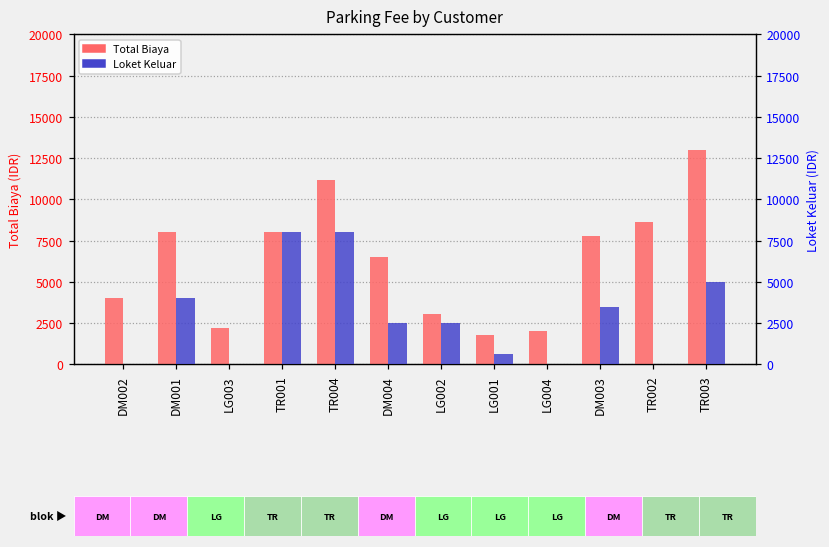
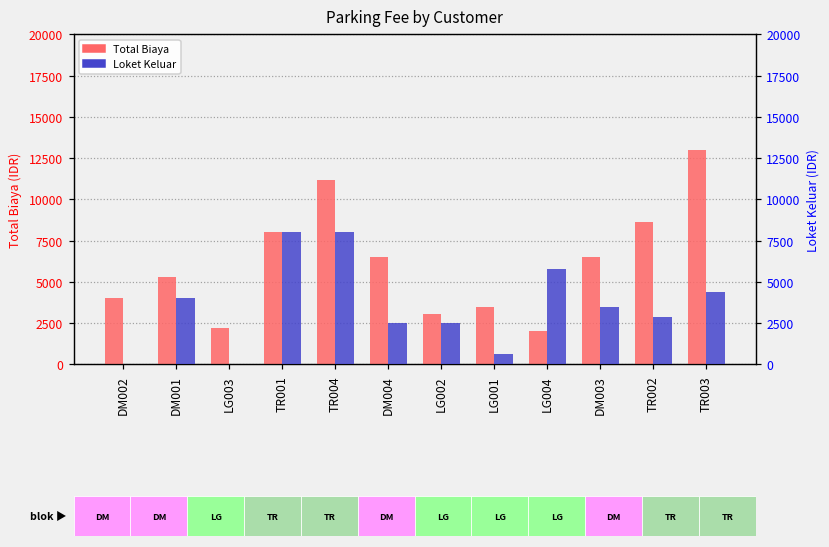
Total Biaya, DM001: 8000 -> 5300
Total Biaya, LG001: 1800 -> 3500
Total Biaya, DM003: 7800 -> 6500
Loket Keluar, LG004: 0 -> 5800
Loket Keluar, TR002: 0 -> 2900
Loket Keluar, TR003: 5000 -> 4400
